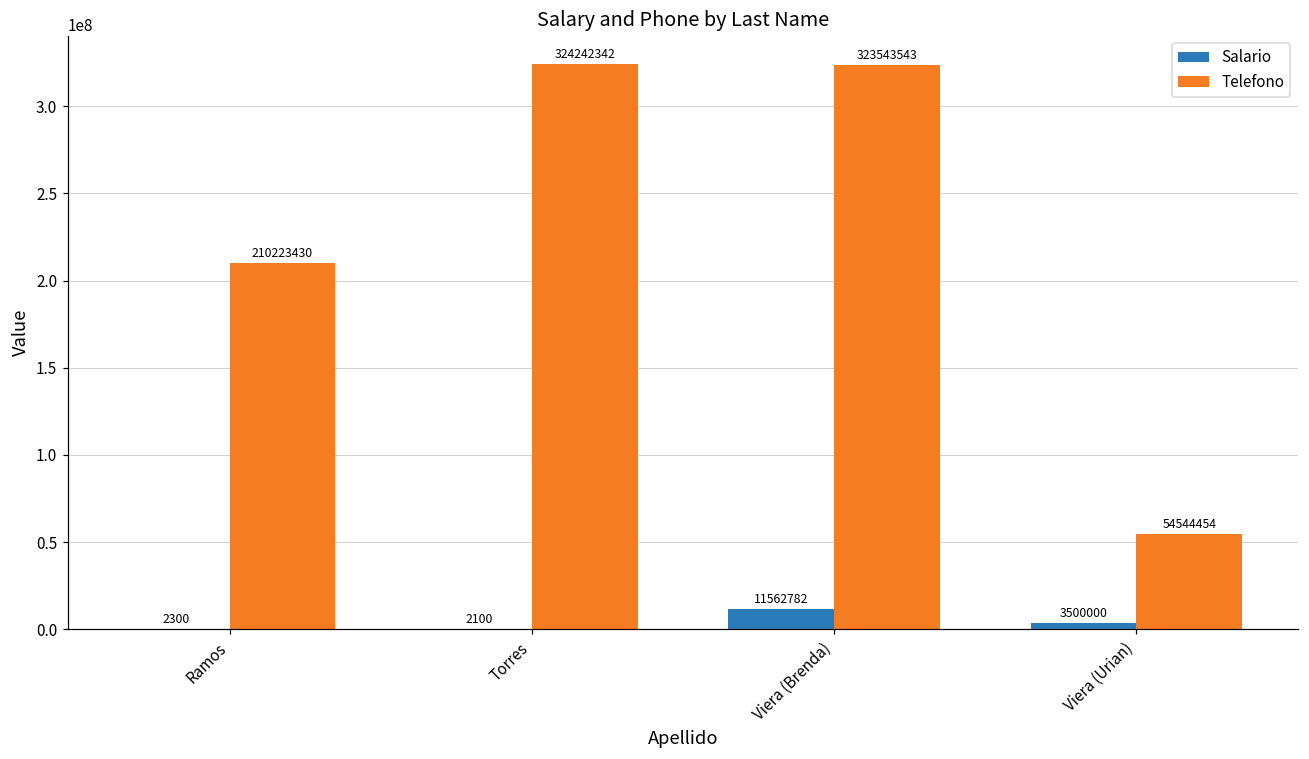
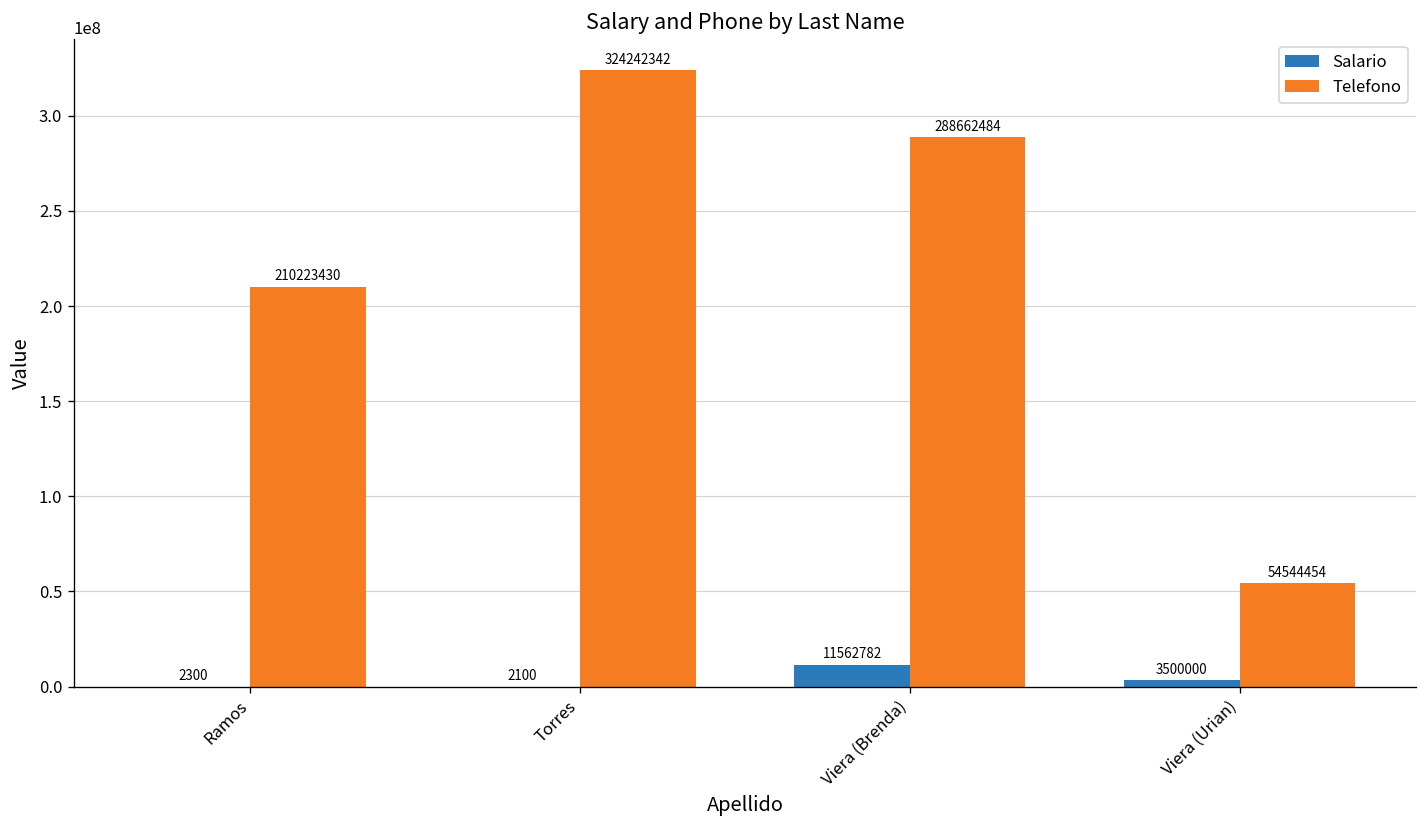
Telefono, Viera (Brenda): 323543543 -> 288662484
